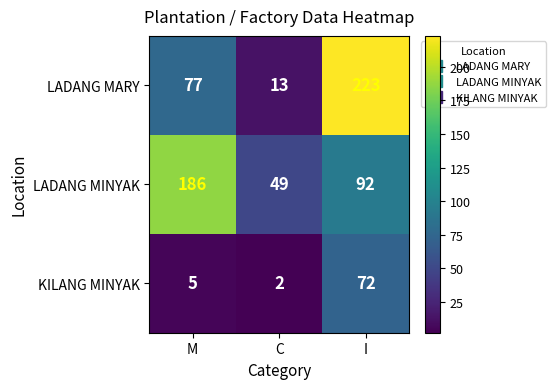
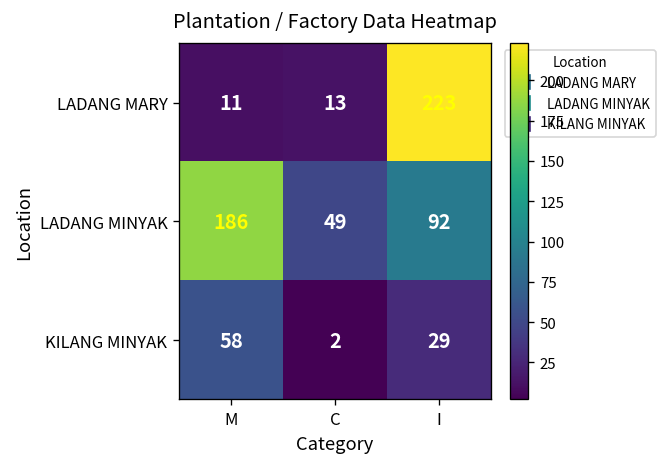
LADANG MARY, M: 77 -> 11
KILANG MINYAK, M: 5 -> 58
KILANG MINYAK, I: 72 -> 29
